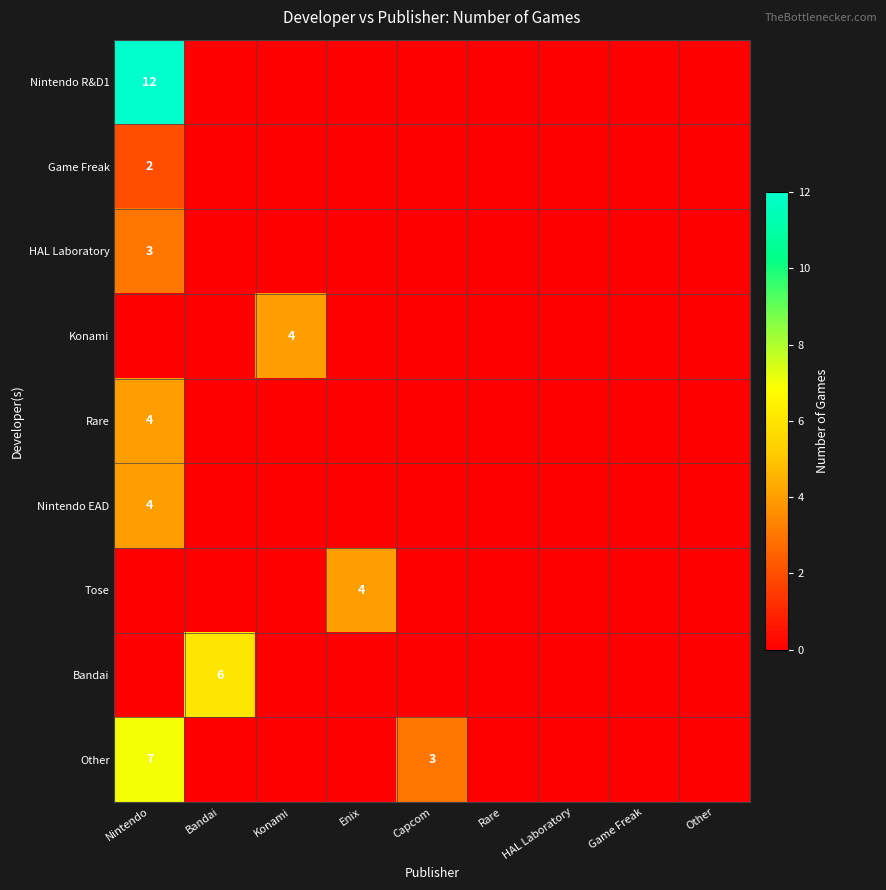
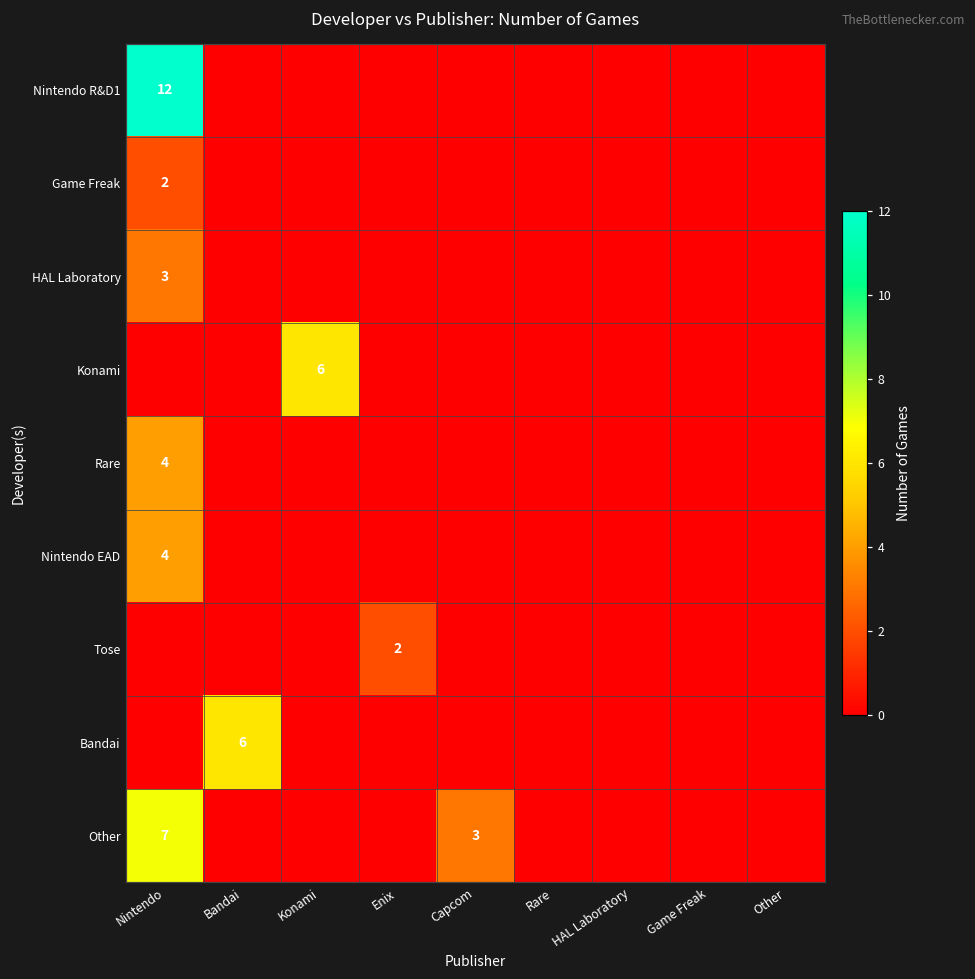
Konami, Konami: 4 -> 6
Tose, Enix: 4 -> 2
